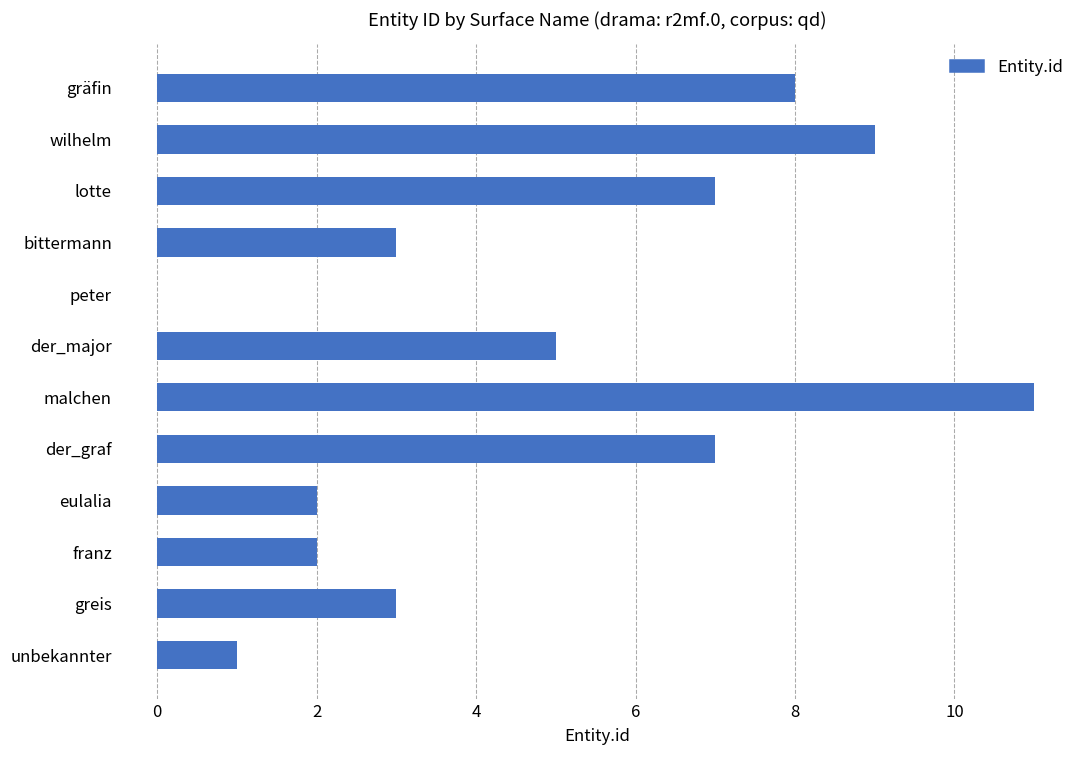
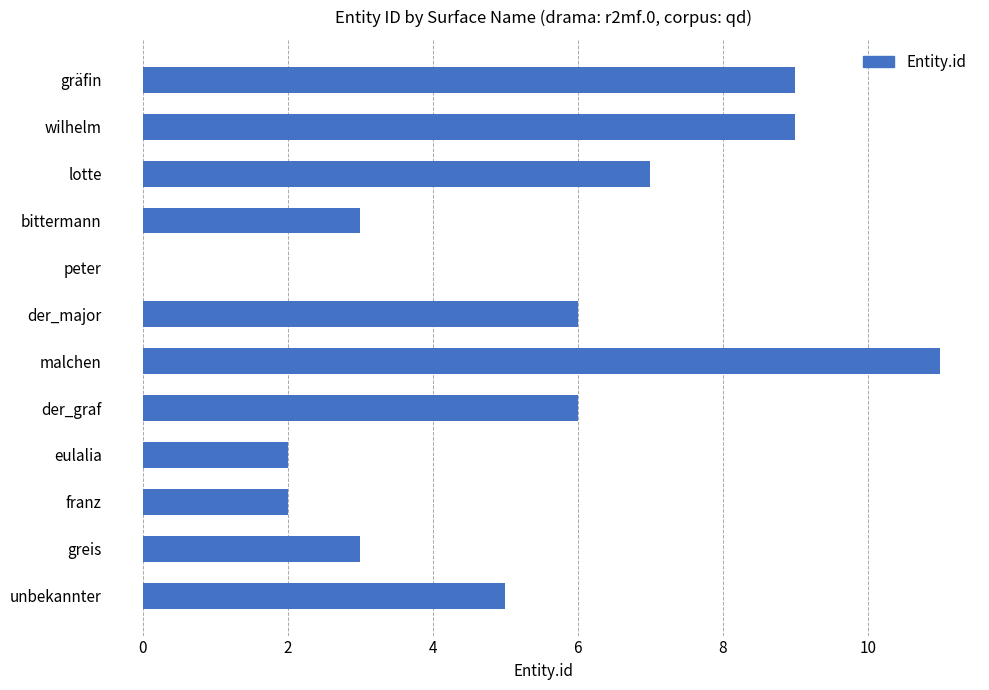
gräfin: 8 -> 9
der_major: 5 -> 6
der_graf: 7 -> 6
unbekannter: 1 -> 5
